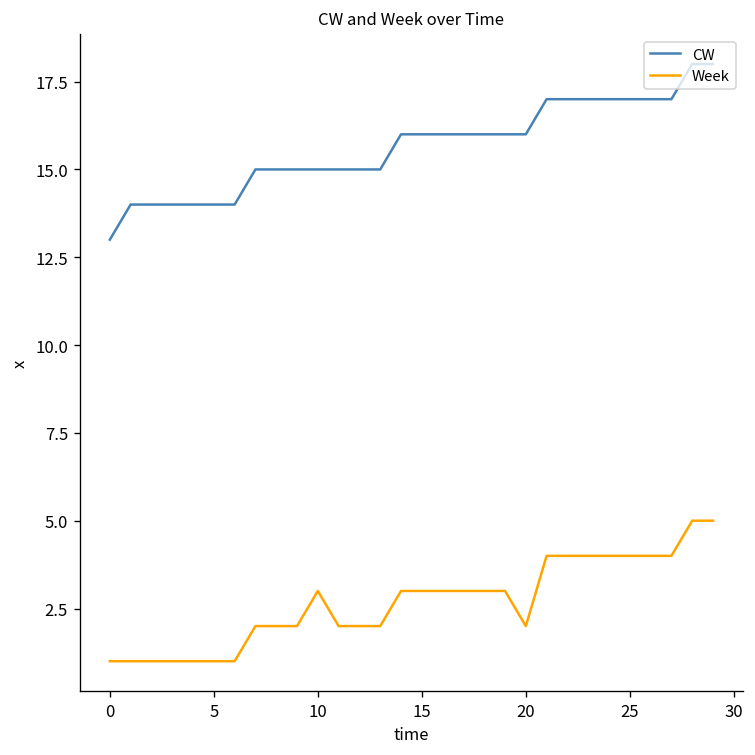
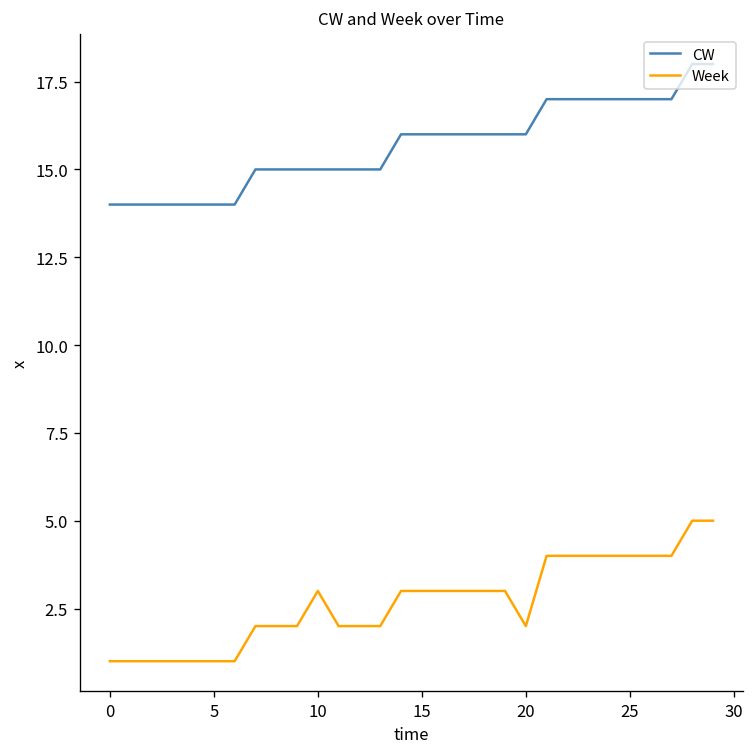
CW, 0: 13 -> 14
